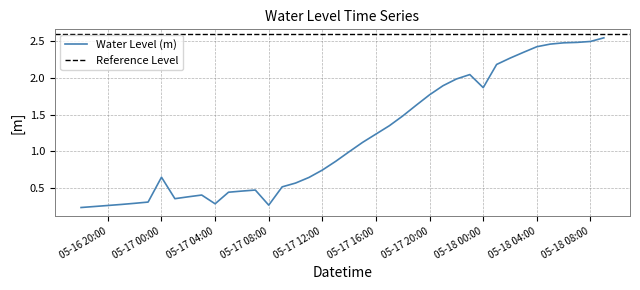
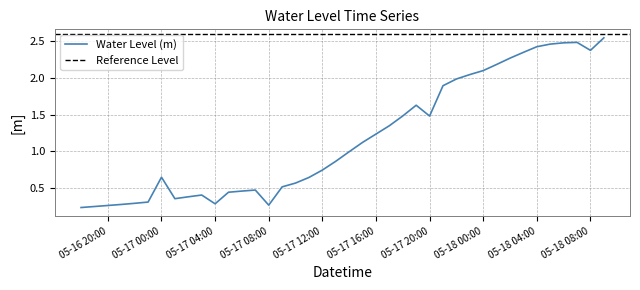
05-17 20:00: 1.8 -> 1.5
05-18 00:00: 1.9 -> 2.1
05-18 08:00: 2.5 -> 2.4
